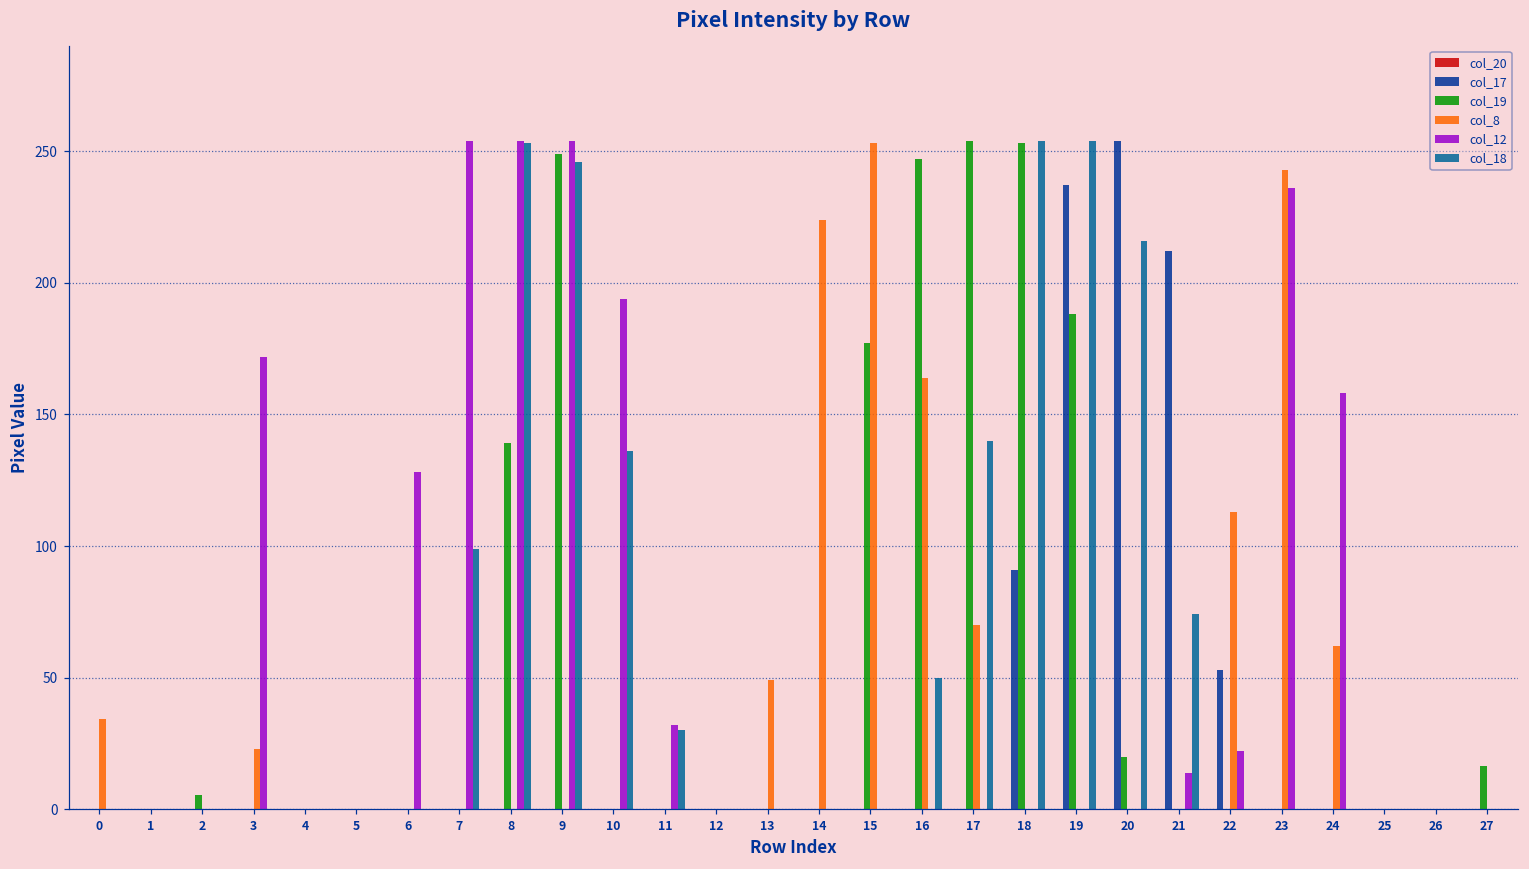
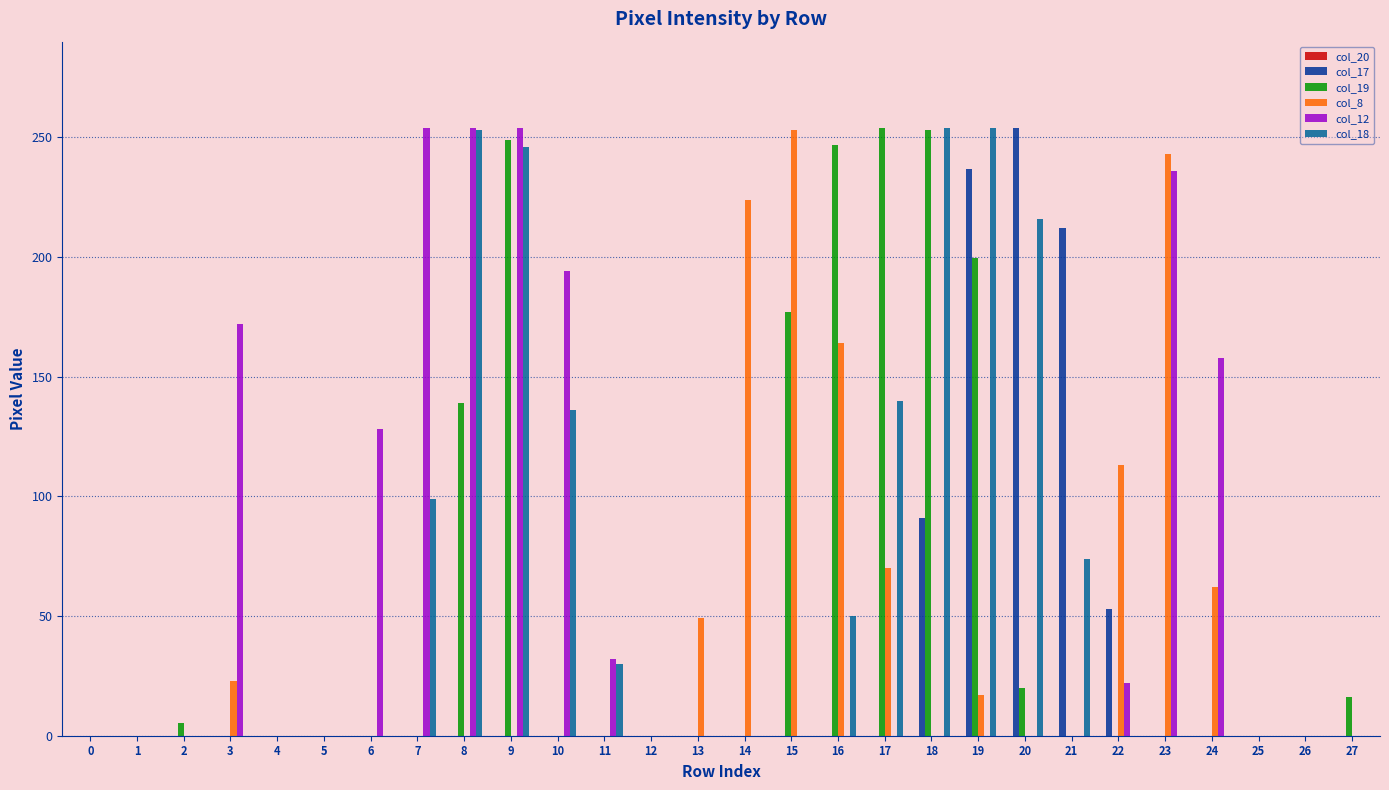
col_8, 0: 34 -> 0
col_19, 19: 188 -> 200
col_8, 19: 0 -> 17
col_12, 21: 14 -> 0
